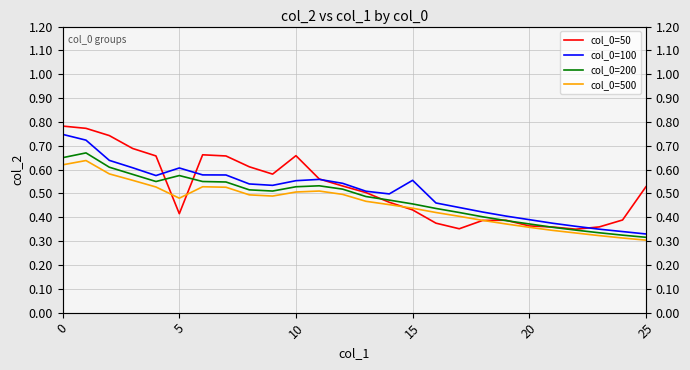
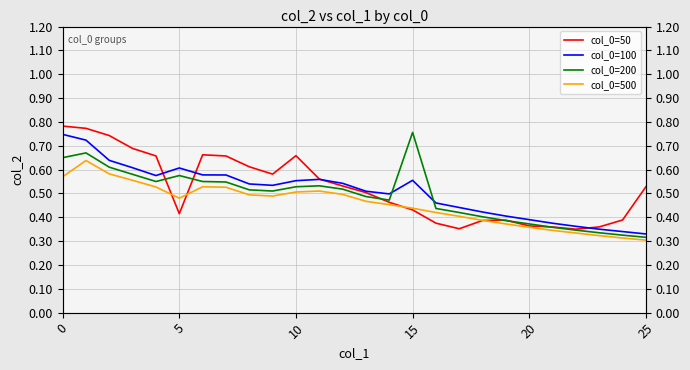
col_0=500, 0: 0.62 -> 0.57
col_0=200, 15: 0.46 -> 0.76
